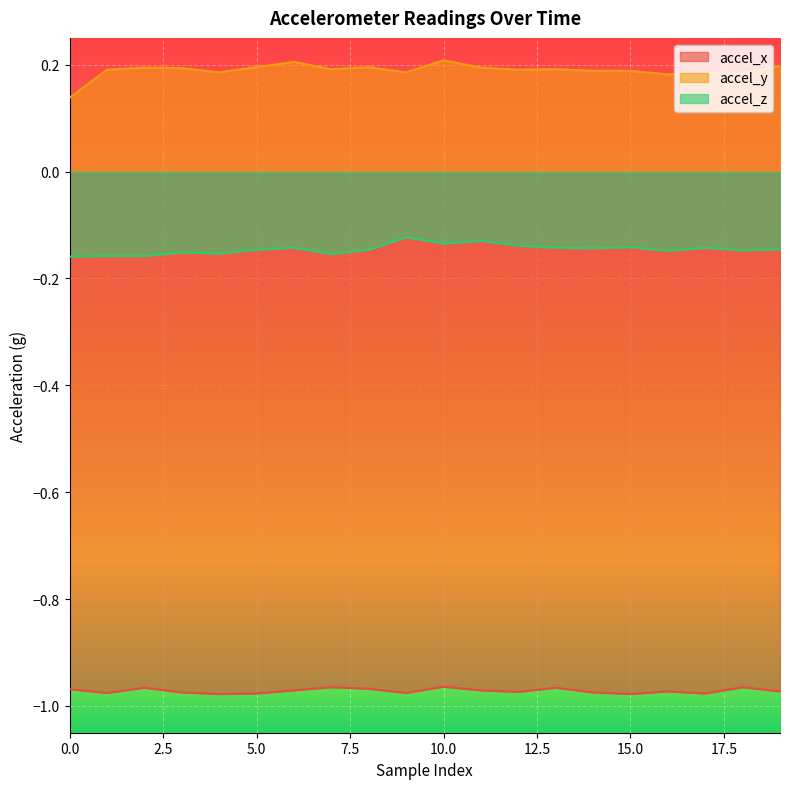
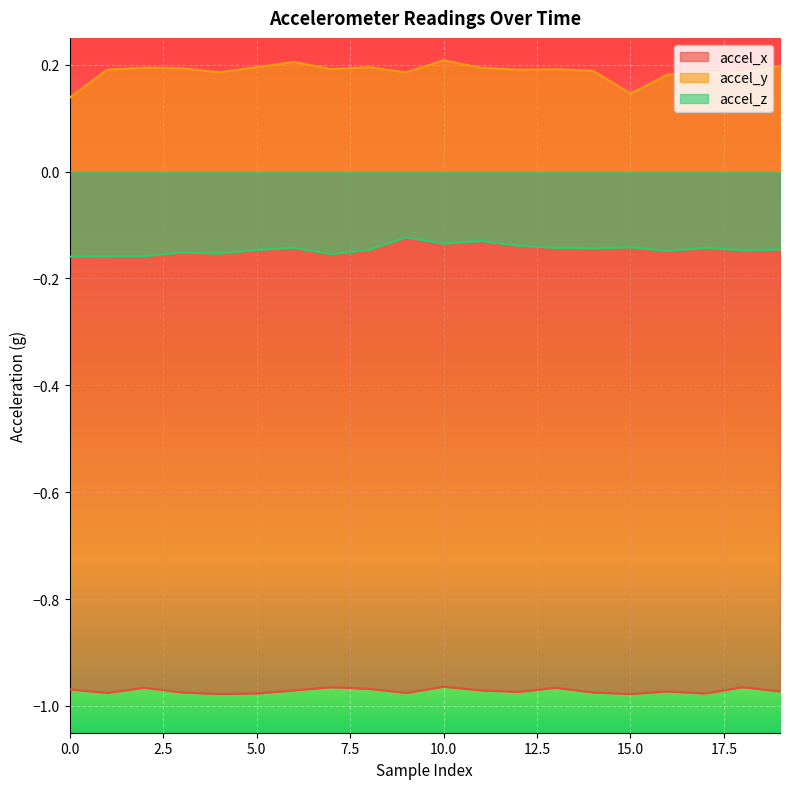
accel_y, 15.0: 0.19 -> 0.15
